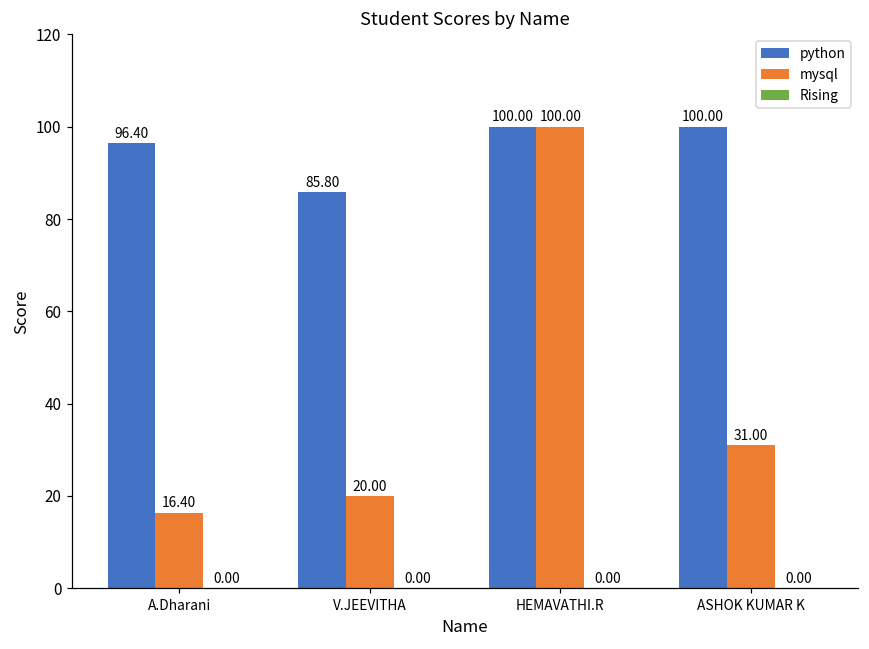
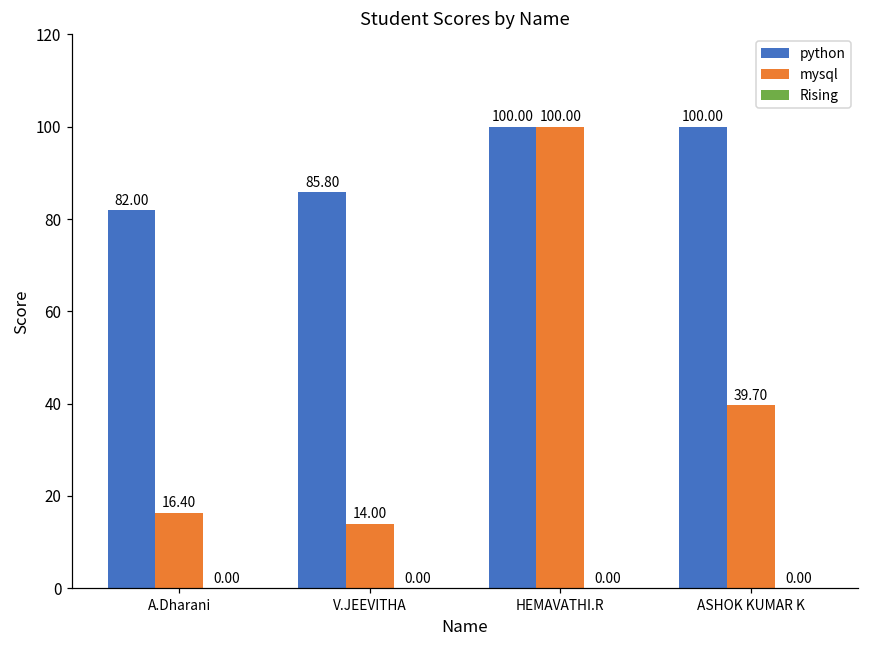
python, A.Dharani: 96.40 -> 82.00
mysql, V.JEEVITHA: 20.00 -> 14.00
mysql, ASHOK KUMAR K: 31.00 -> 39.70
